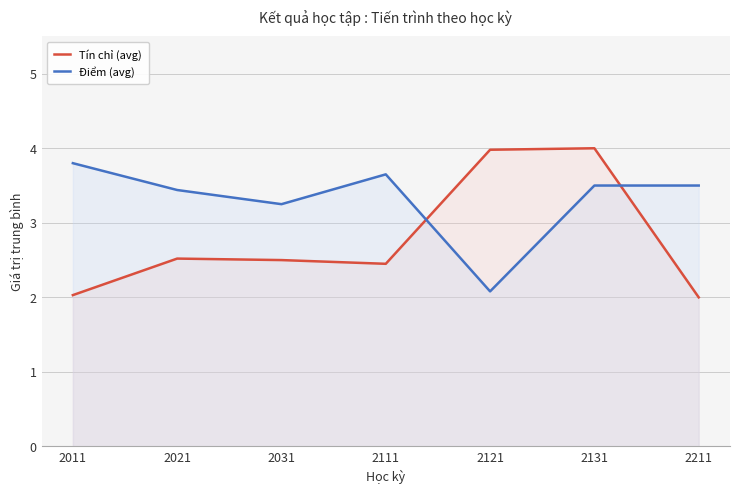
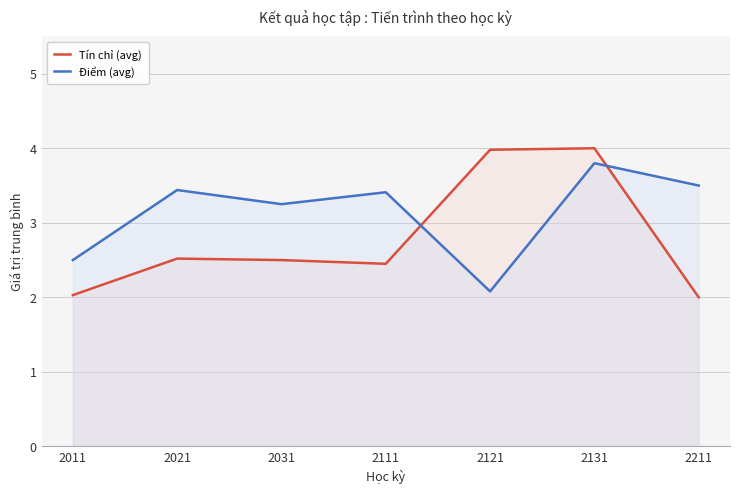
Điểm (avg), 2011: 3.8 -> 2.5
Điểm (avg), 2111: 3.7 -> 3.4
Điểm (avg), 2131: 3.5 -> 3.8
